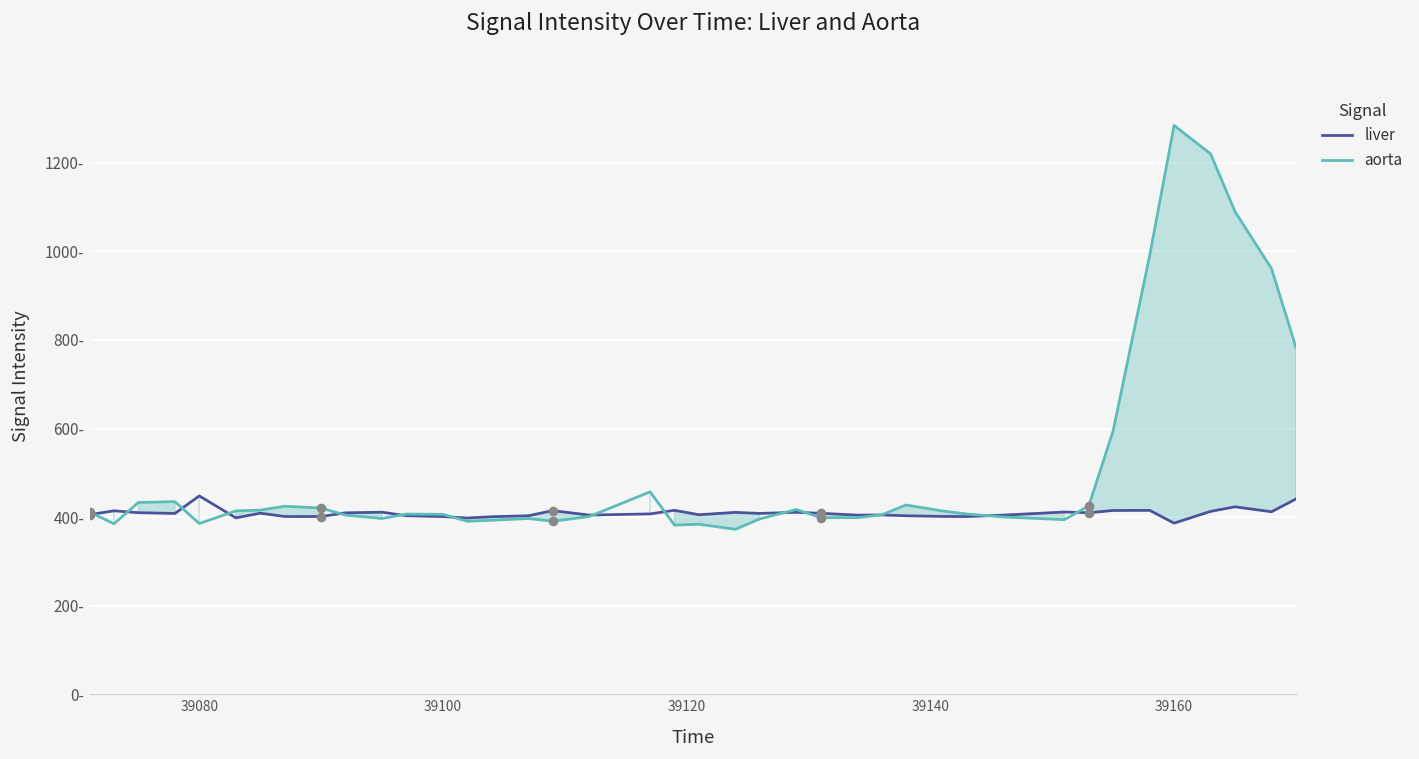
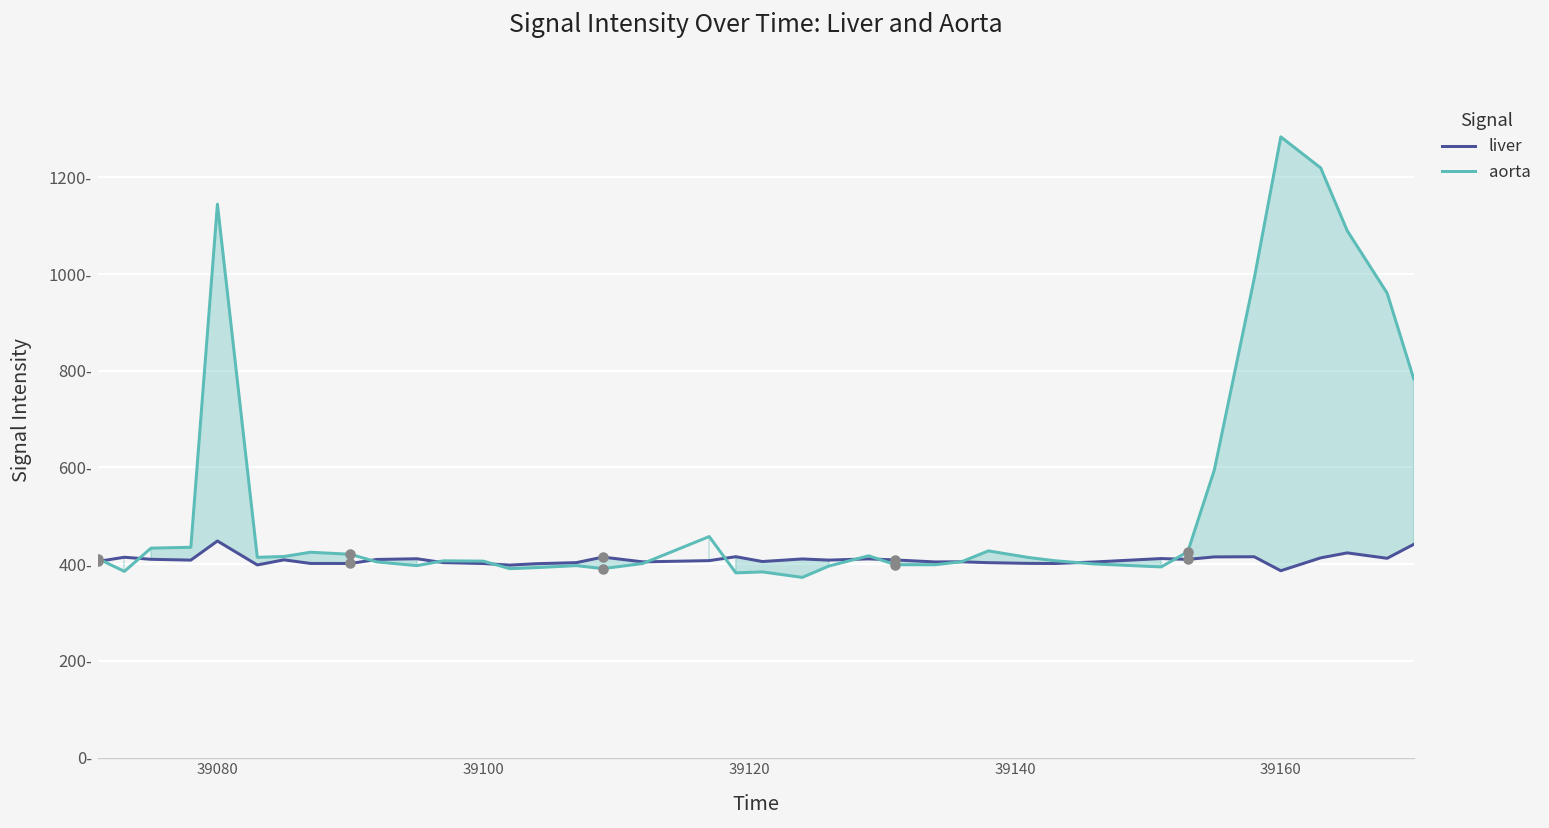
aorta, 39080: 390- -> 1140-
